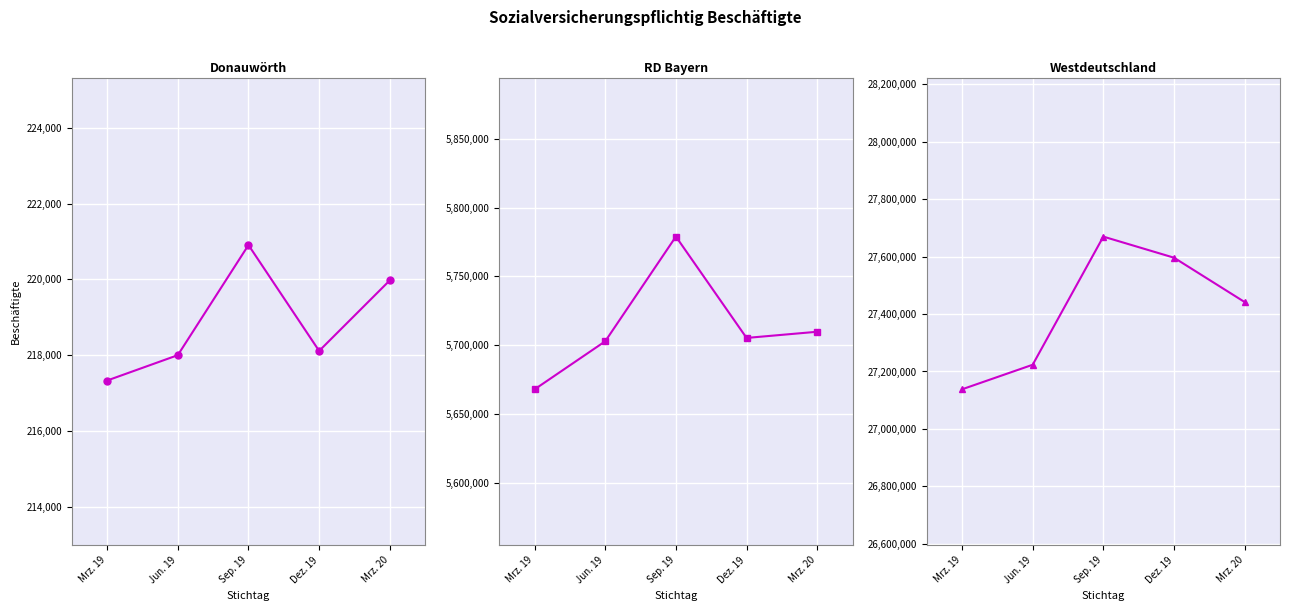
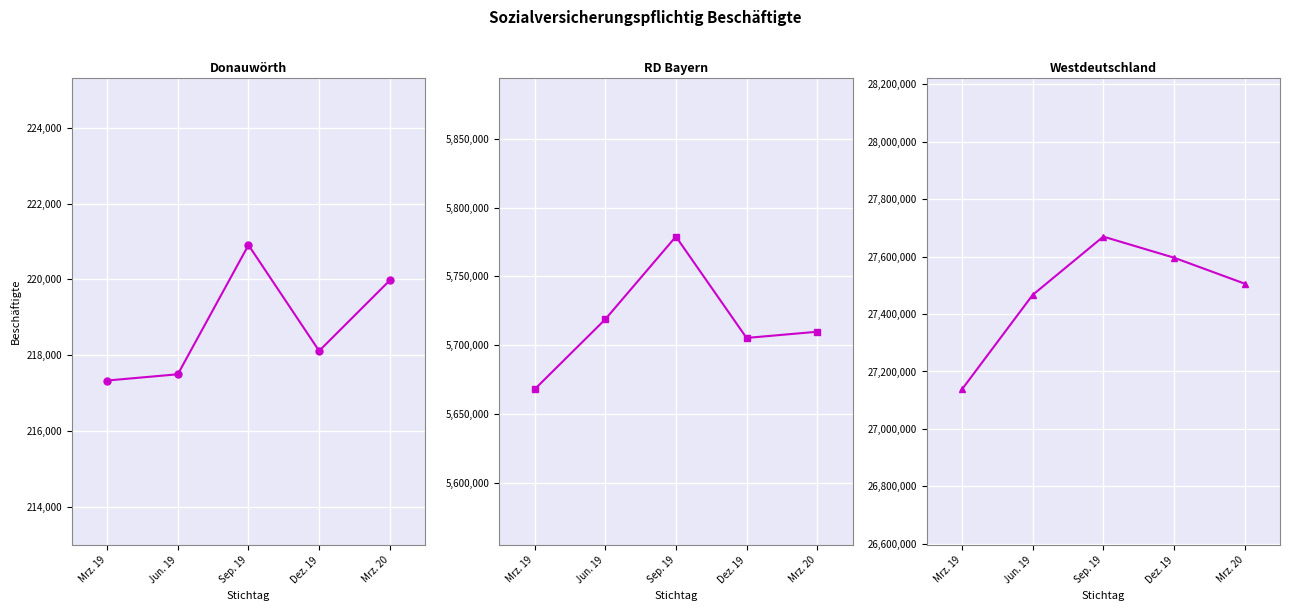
Donauwörth, Jun. 19: 218,000 -> 217,500
RD Bayern, Jun. 19: 5,703,000 -> 5,719,000
Westdeutschland, Jun. 19: 27,220,000 -> 27,470,000
Westdeutschland, Mrz. 20: 27,440,000 -> 27,510,000
